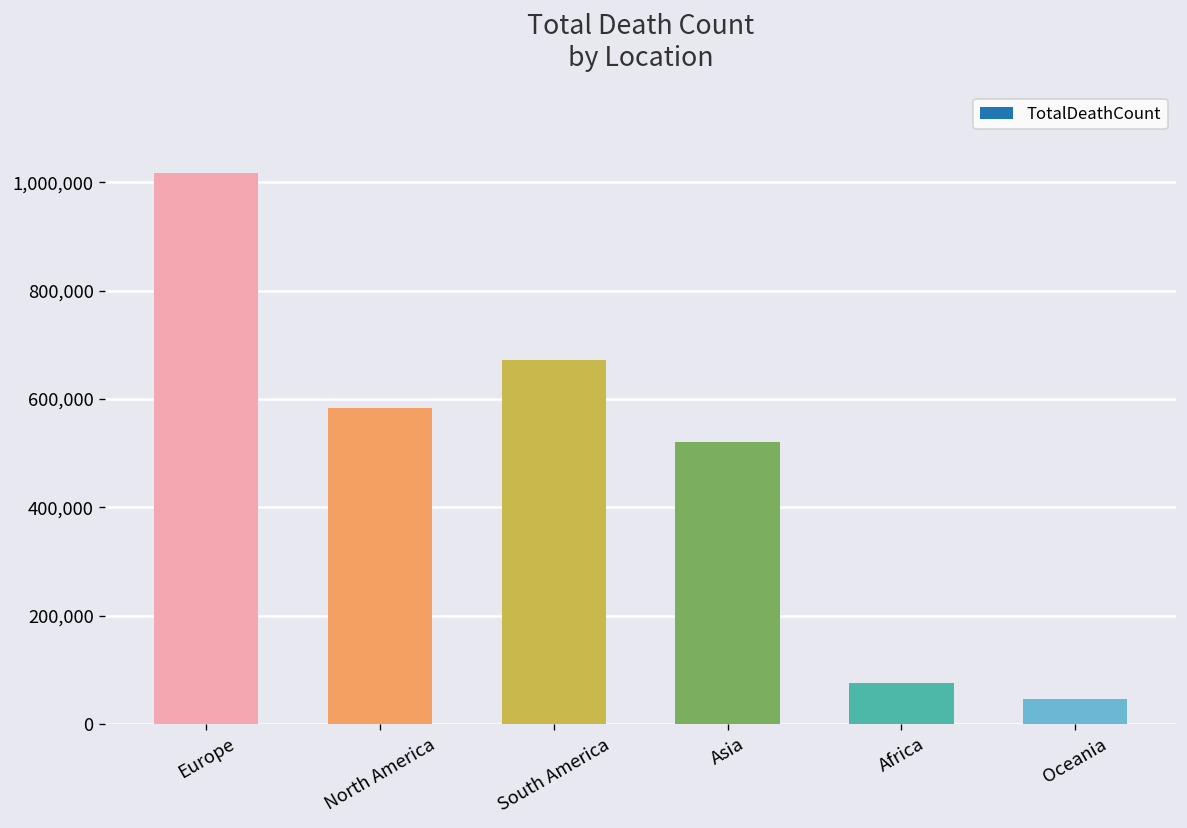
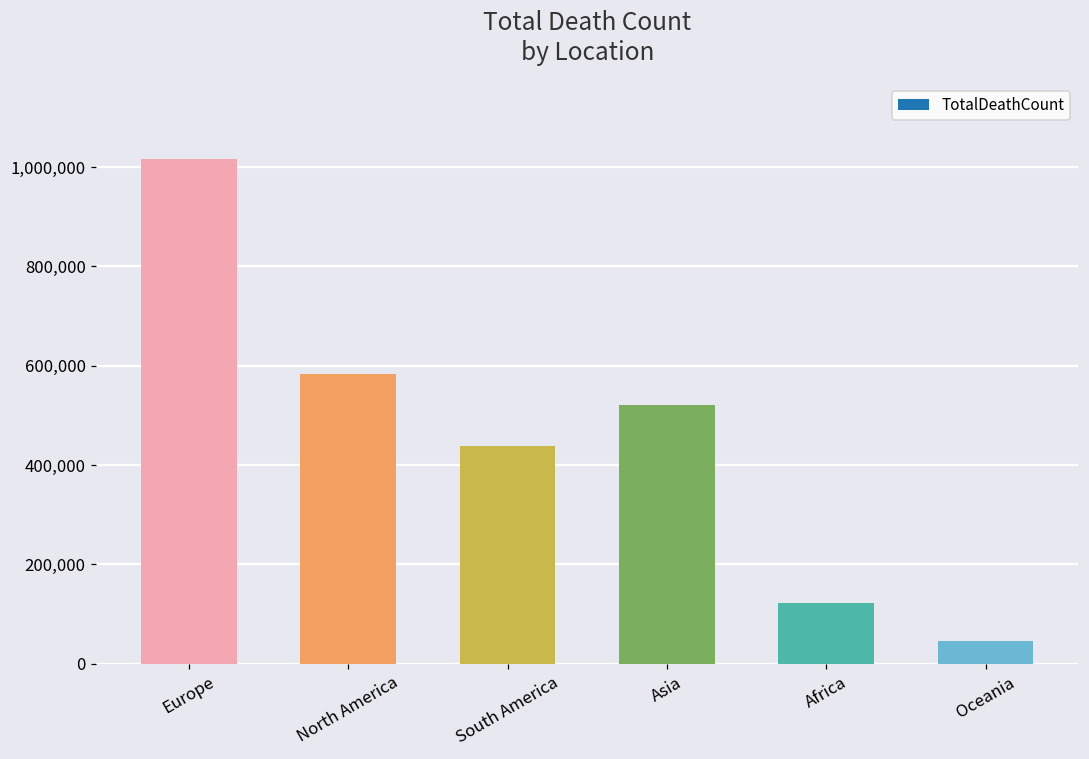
South America: 670,000 -> 440,000
Africa: 80,000 -> 120,000
